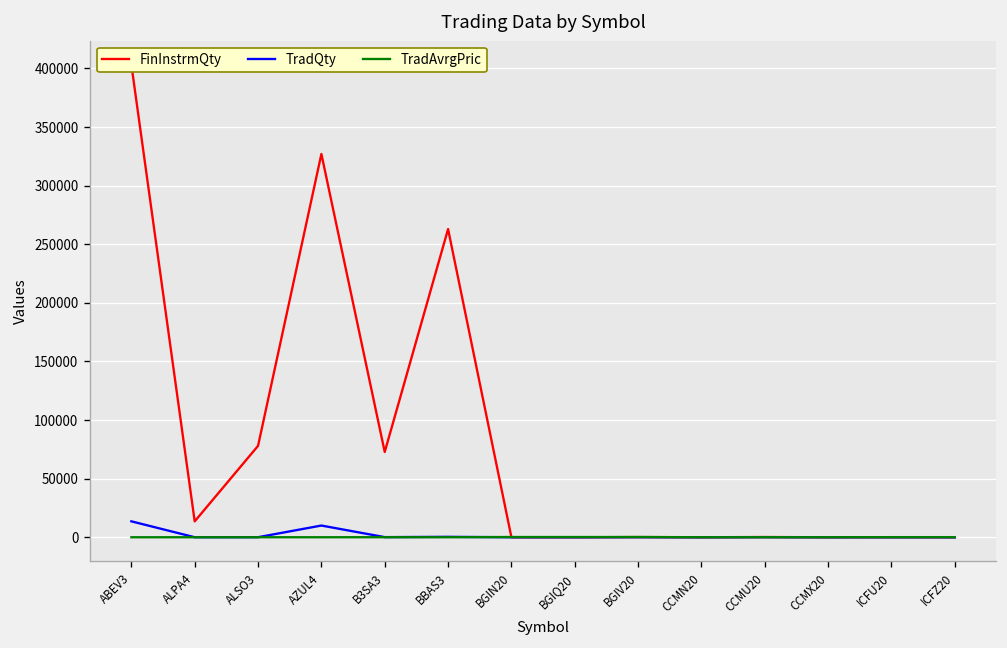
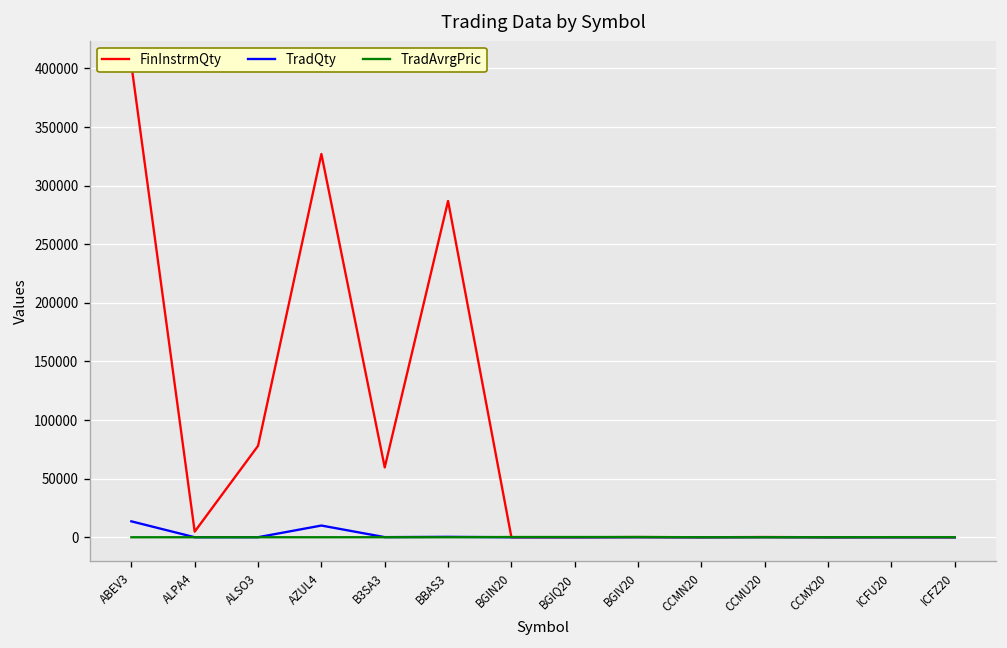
FinInstrmQty, ALPA4: 10000 -> 0
FinInstrmQty, B3SA3: 70000 -> 60000
FinInstrmQty, BBAS3: 260000 -> 290000
